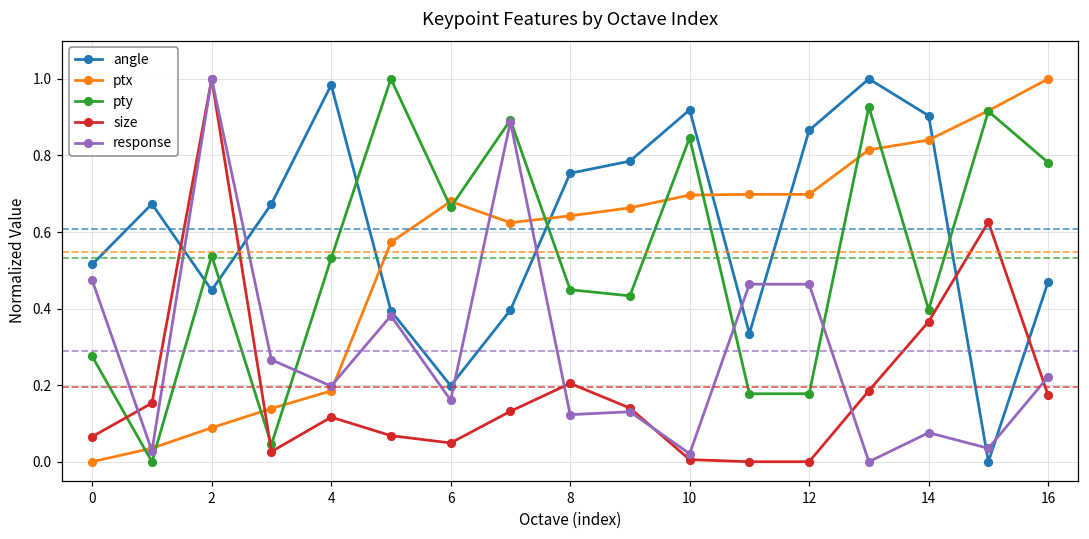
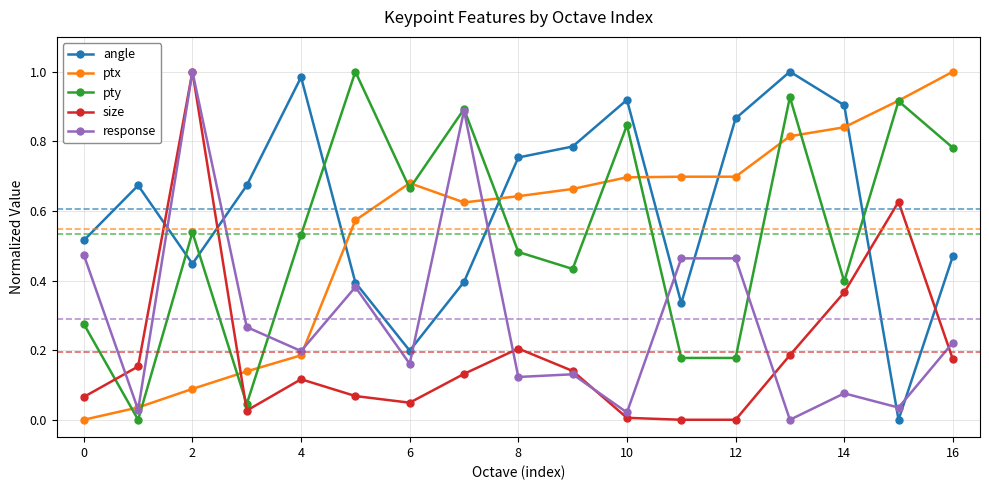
pty, 8: 0.45 -> 0.48
